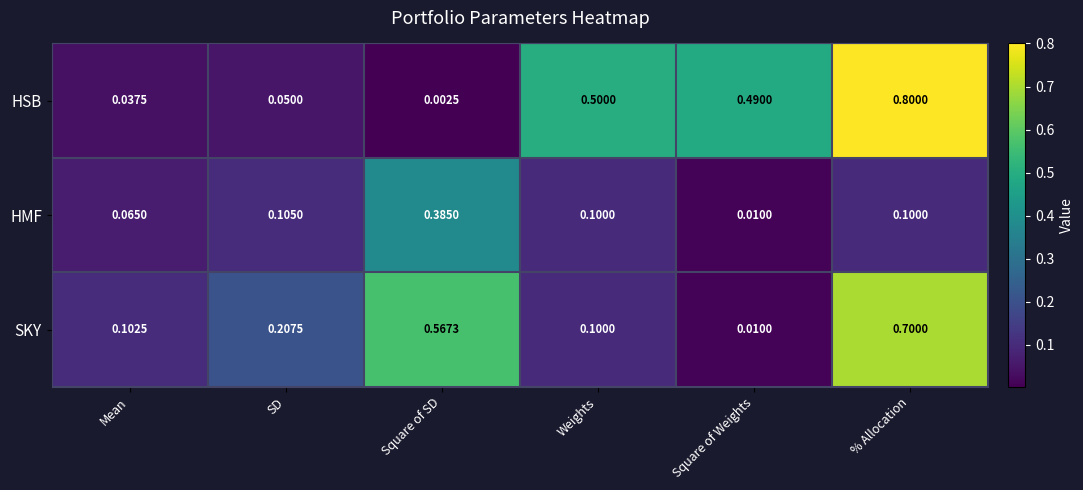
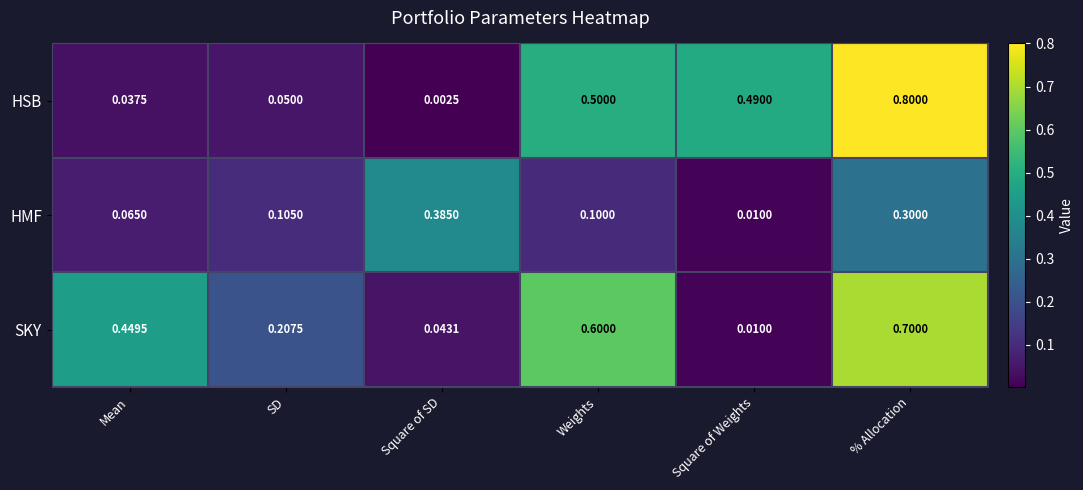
HMF, % Allocation: 0.1000 -> 0.3000
SKY, Mean: 0.1025 -> 0.4495
SKY, Square of SD: 0.5673 -> 0.0431
SKY, Weights: 0.1000 -> 0.6000
